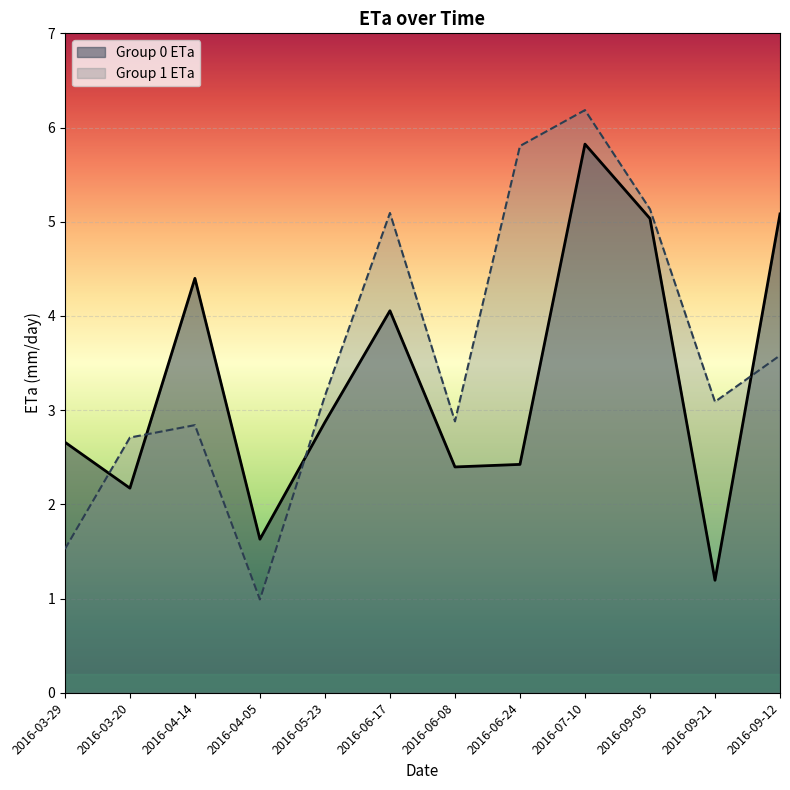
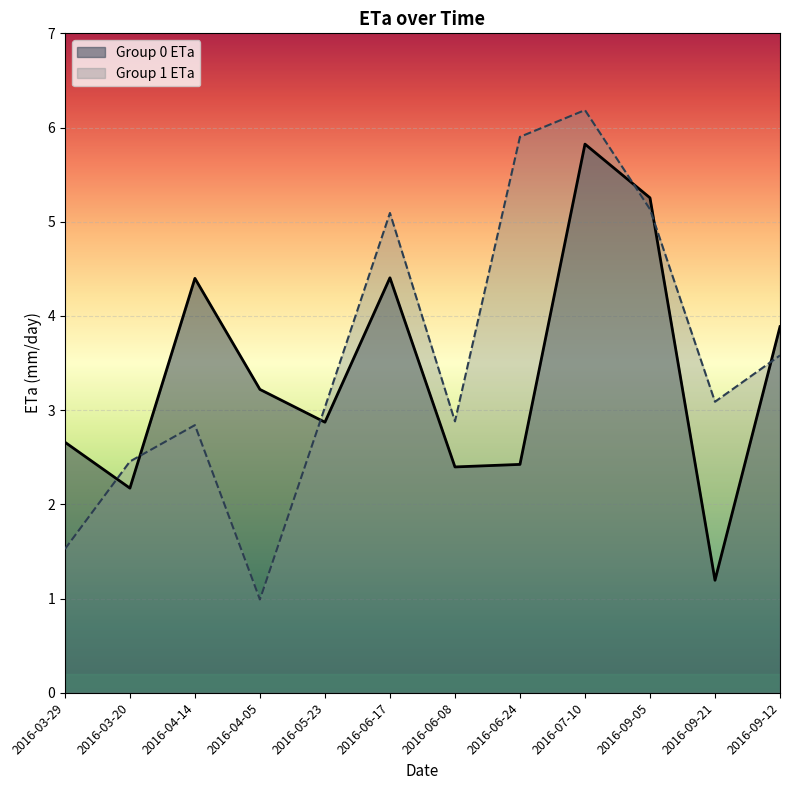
Group 1 ETa, 2016-03-20: 2.7 -> 2.5
Group 0 ETa, 2016-04-05: 1.6 -> 3.2
Group 1 ETa, 2016-05-23: 3.2 -> 3.0
Group 0 ETa, 2016-06-17: 4.1 -> 4.4
Group 1 ETa, 2016-06-24: 5.8 -> 5.9
Group 0 ETa, 2016-09-05: 5.0 -> 5.3
Group 0 ETa, 2016-09-12: 5.1 -> 3.9
